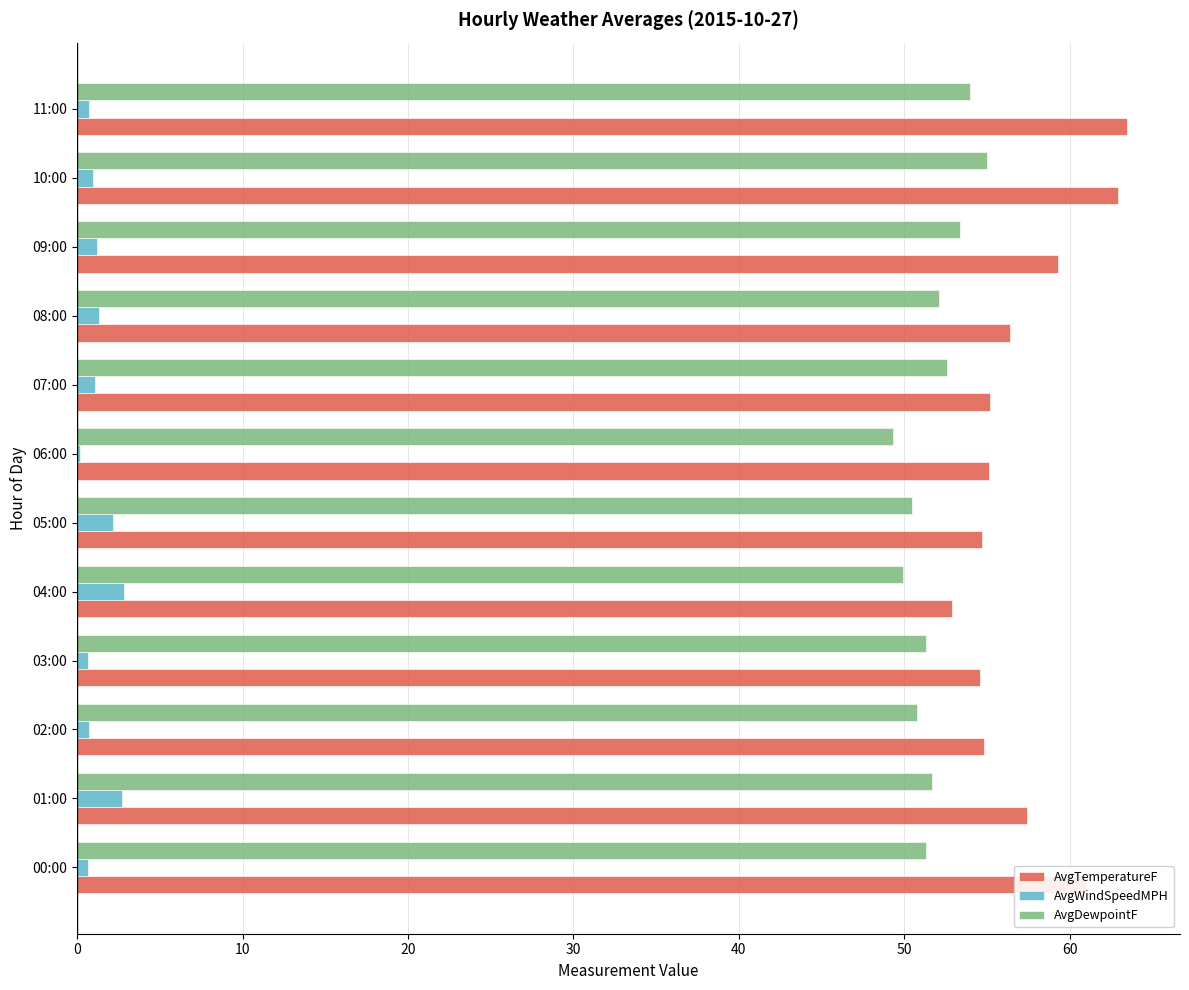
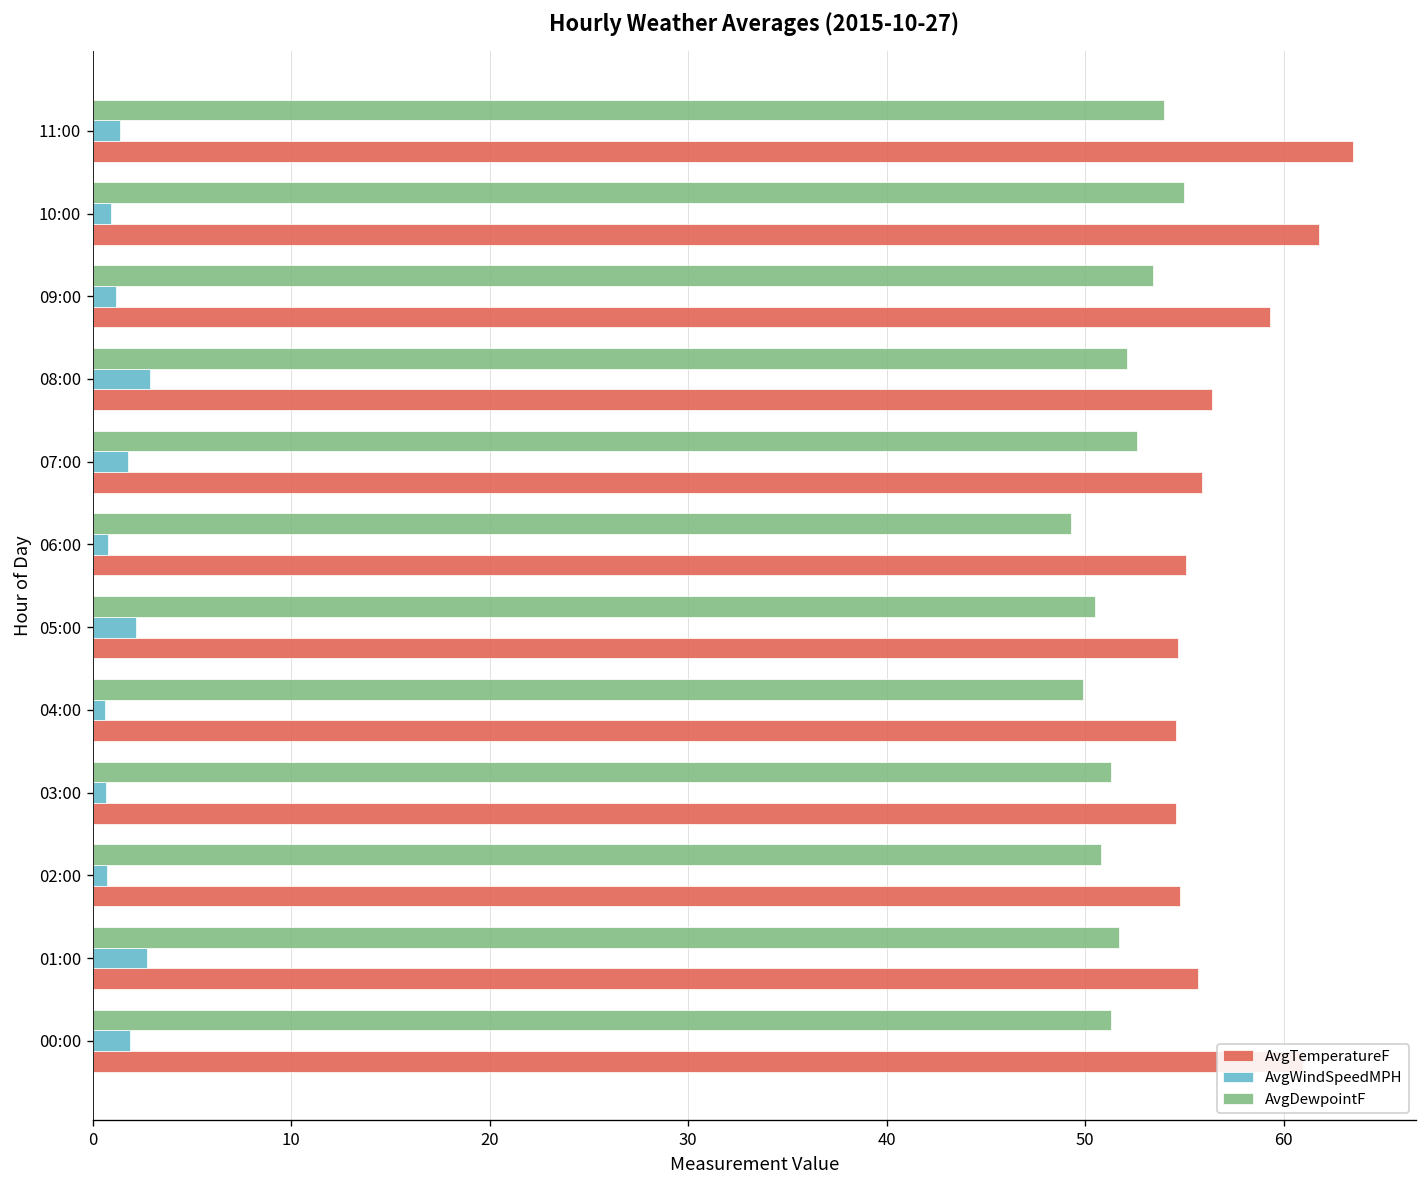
AvgWindSpeedMPH, 11:00: 0.7 -> 1.4
AvgTemperatureF, 10:00: 62.9 -> 61.8
AvgWindSpeedMPH, 08:00: 1.4 -> 2.9
AvgWindSpeedMPH, 07:00: 1.1 -> 1.8
AvgTemperatureF, 07:00: 55.2 -> 55.9
AvgWindSpeedMPH, 06:00: 0.2 -> 0.8
AvgWindSpeedMPH, 04:00: 2.9 -> 0.6
AvgTemperatureF, 04:00: 52.9 -> 54.6
AvgTemperatureF, 01:00: 57.4 -> 55.7
AvgWindSpeedMPH, 00:00: 0.7 -> 1.9
